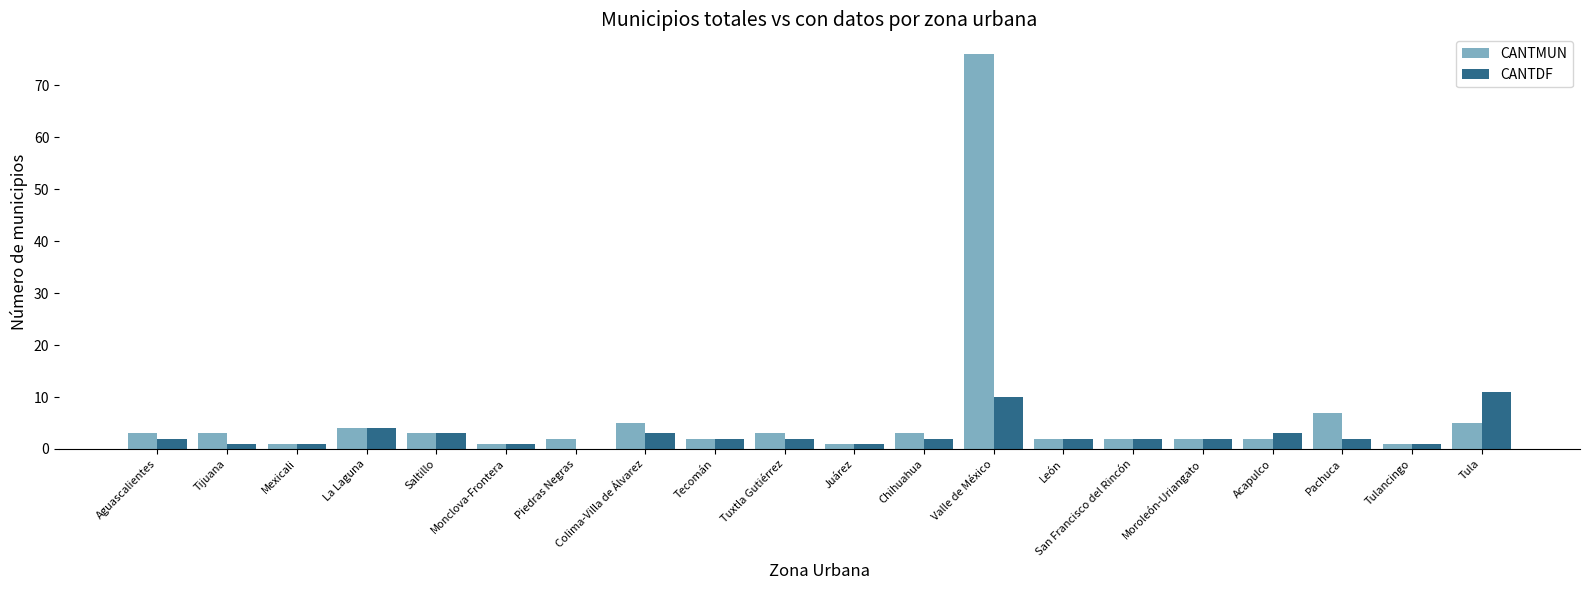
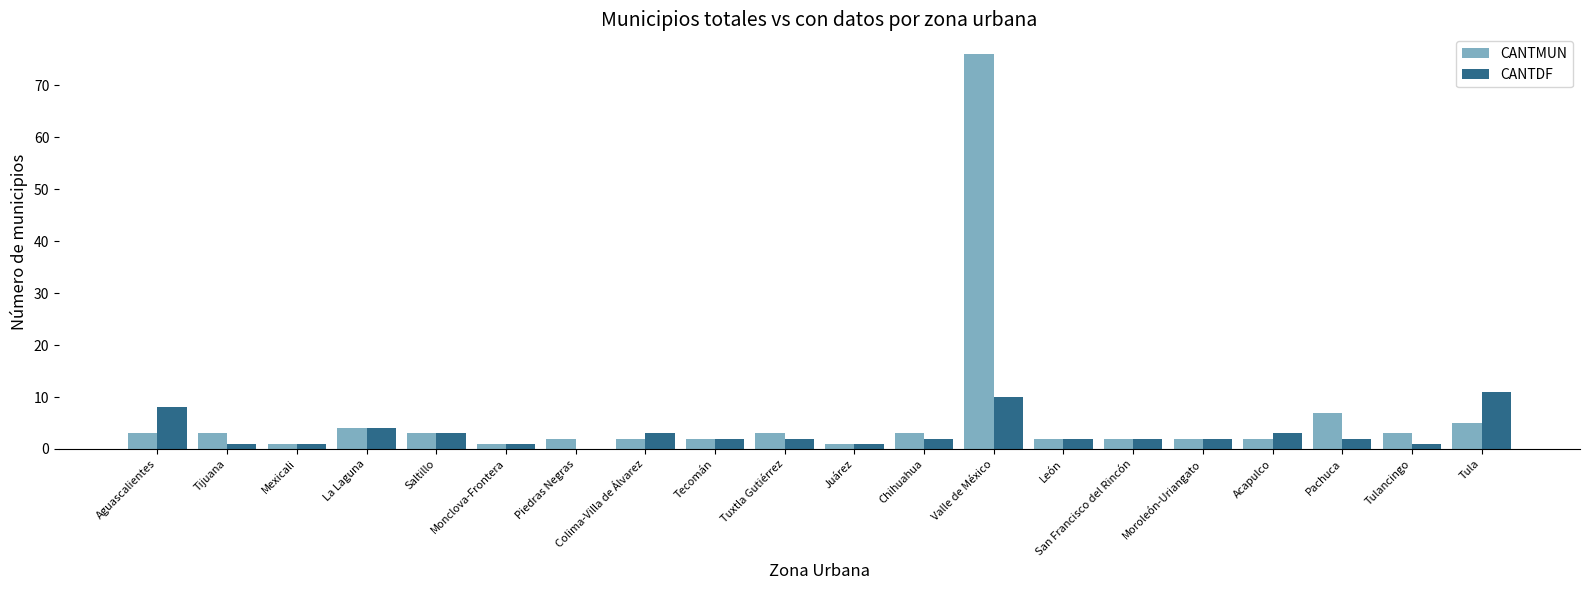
CANTDF, Aguascalientes: 2 -> 8
CANTMUN, Colima-Villa de Álvarez: 5 -> 2
CANTMUN, Tulancingo: 1 -> 3
